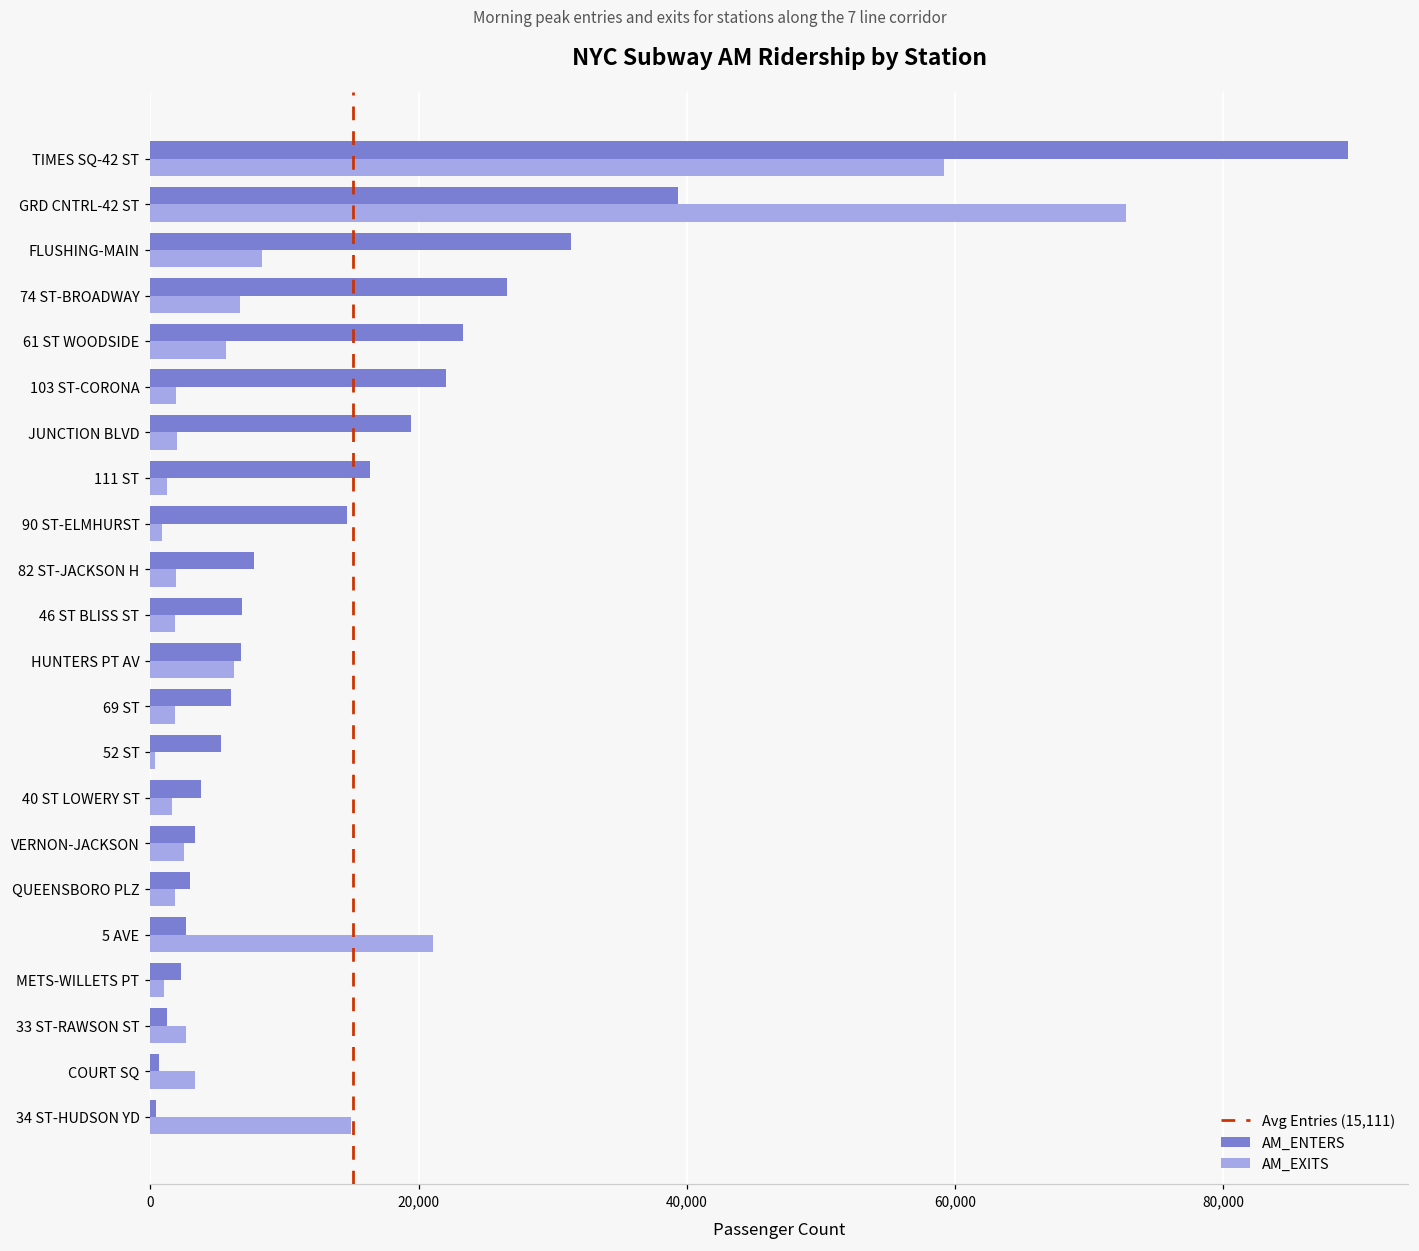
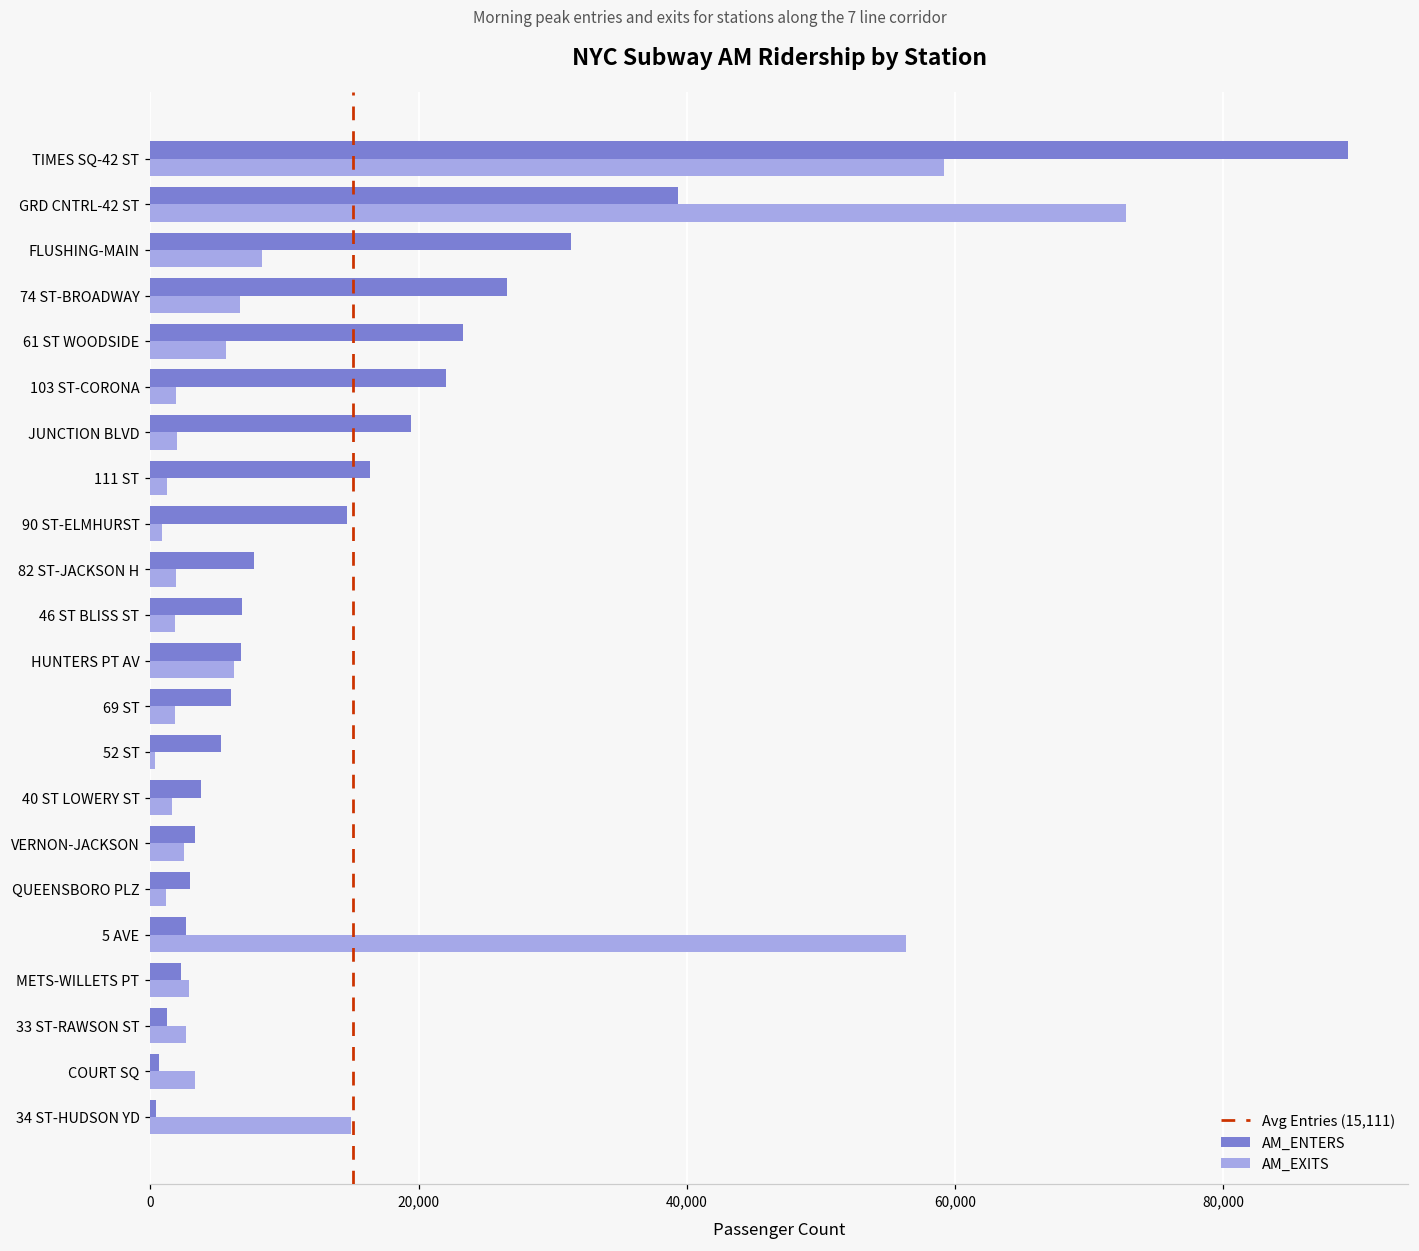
AM_EXITS, QUEENSBORO PLZ: 1,800 -> 1,200
AM_EXITS, 5 AVE: 21,100 -> 56,300
AM_EXITS, METS-WILLETS PT: 1,000 -> 2,900
